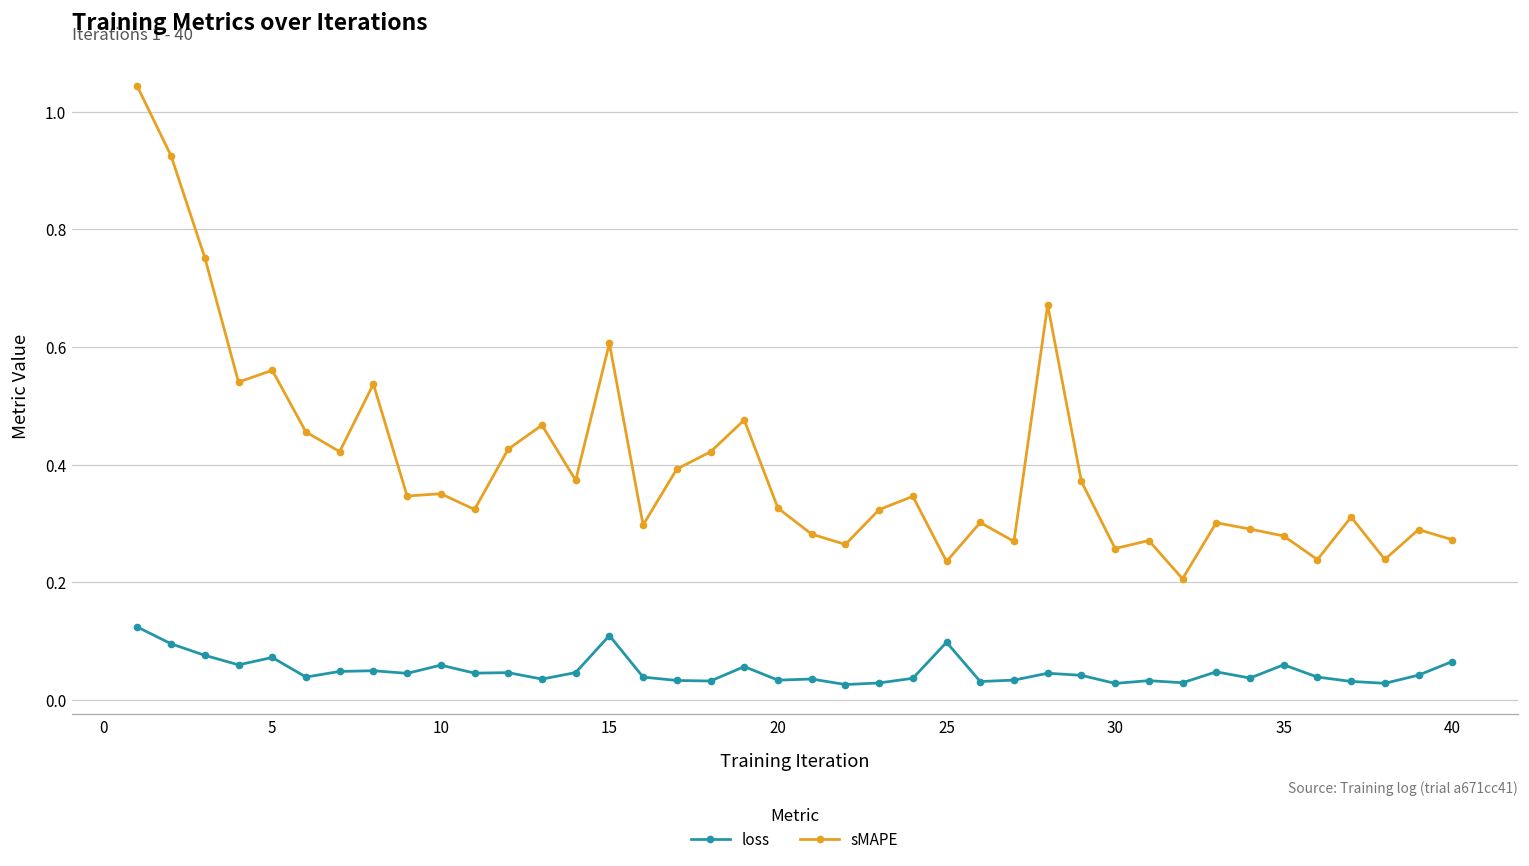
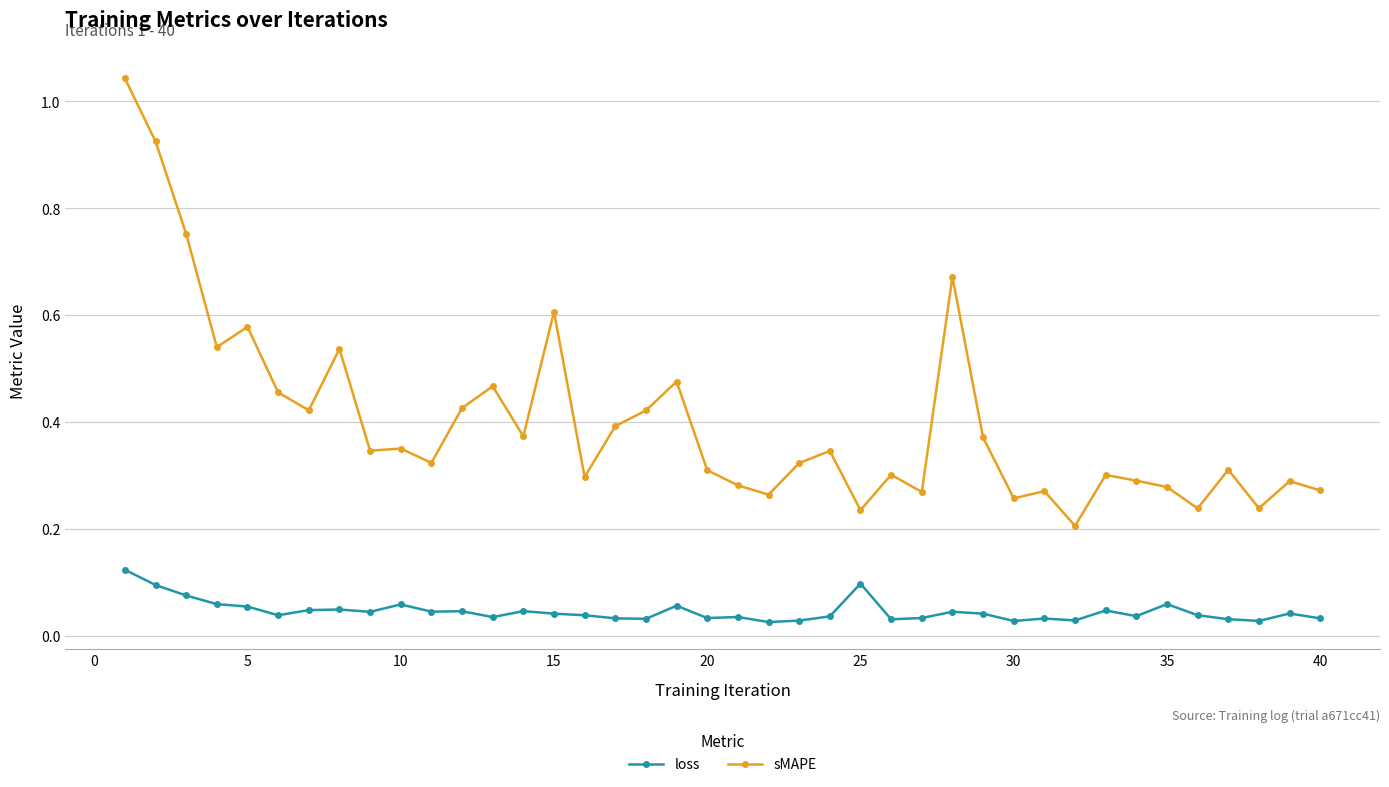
loss, 5: 0.07 -> 0.06
sMAPE, 5: 0.56 -> 0.58
loss, 15: 0.11 -> 0.04
sMAPE, 20: 0.33 -> 0.31
loss, 40: 0.07 -> 0.03
